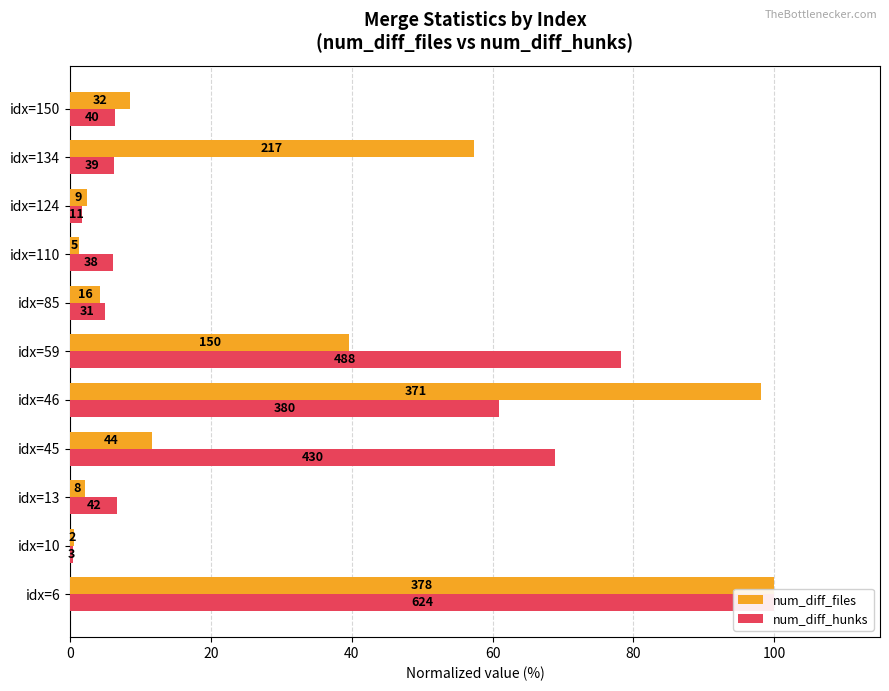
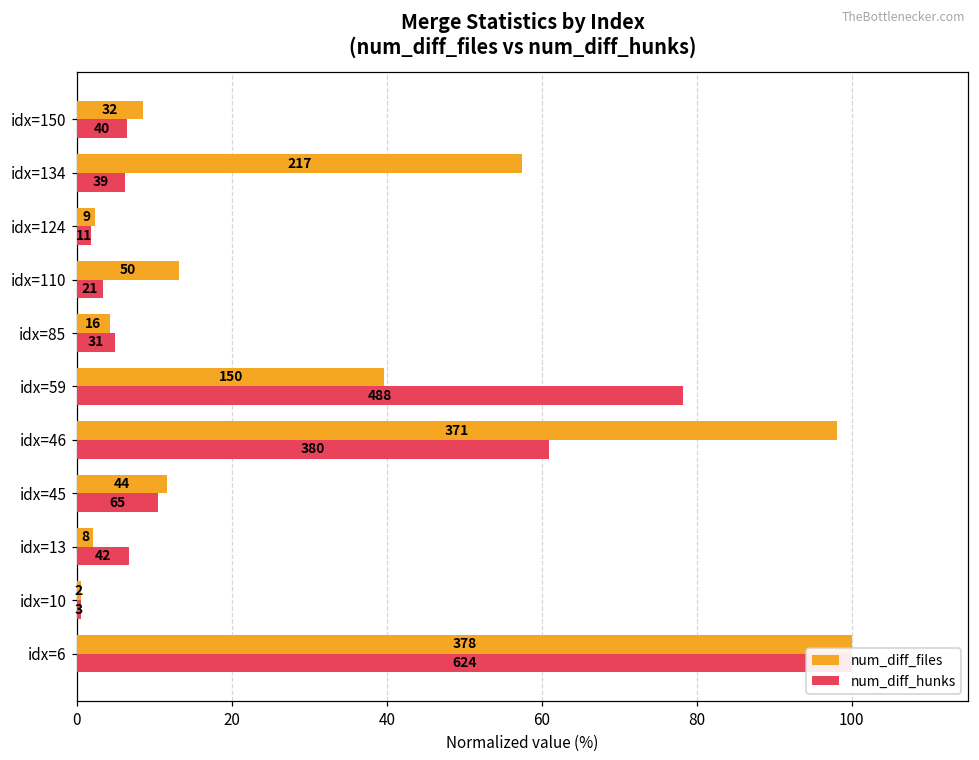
num_diff_files, idx=110: 5 -> 50
num_diff_hunks, idx=110: 38 -> 21
num_diff_hunks, idx=45: 430 -> 65
